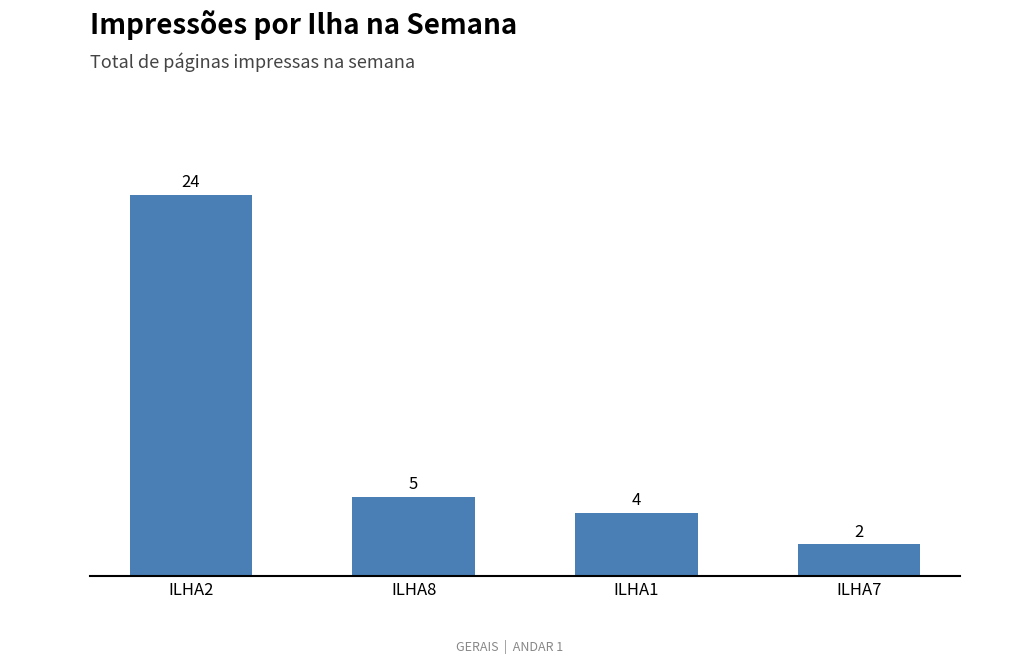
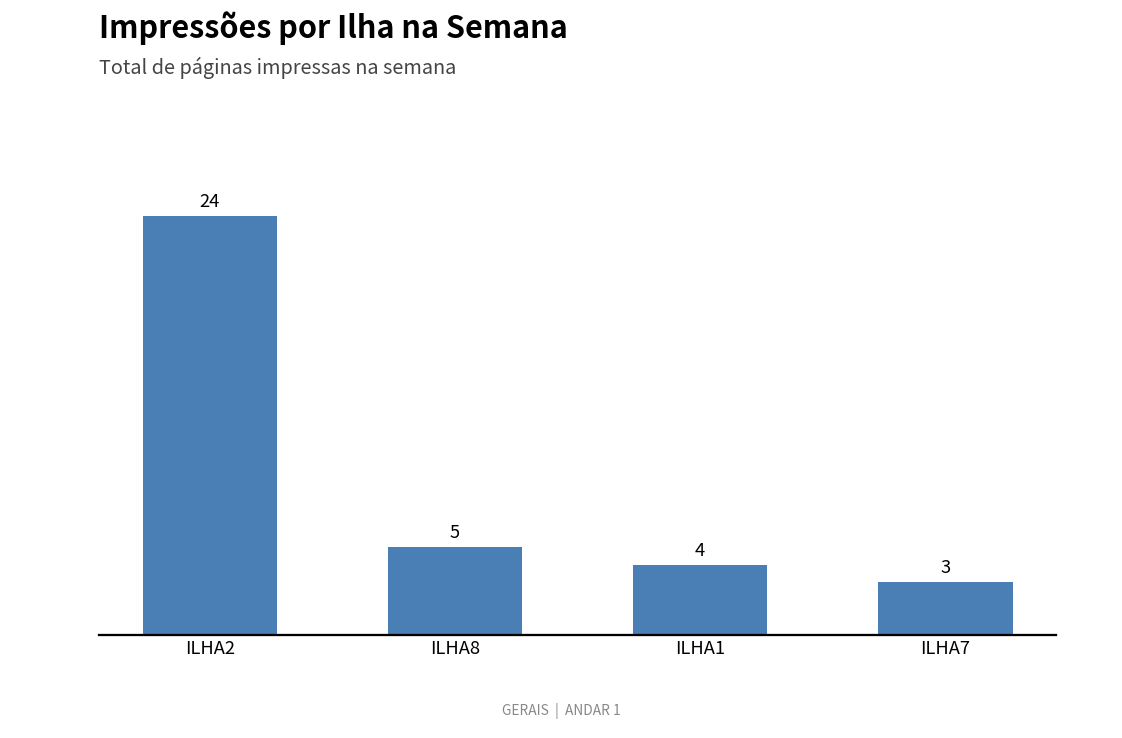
ILHA7: 2 -> 3
